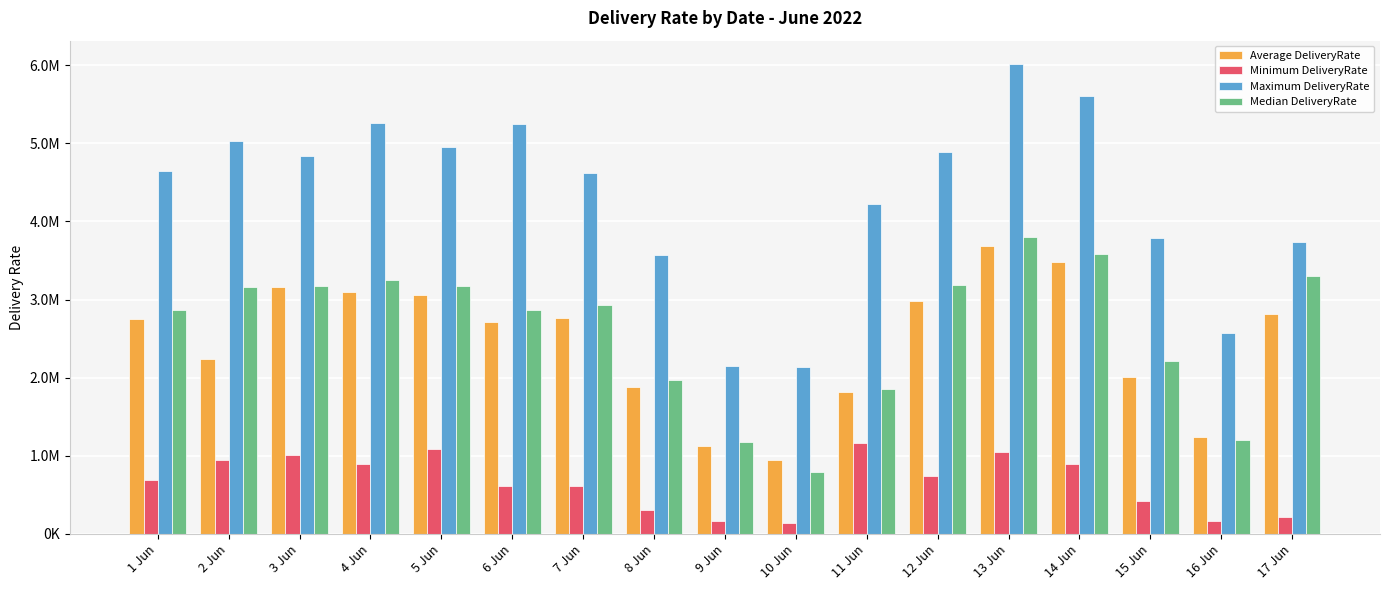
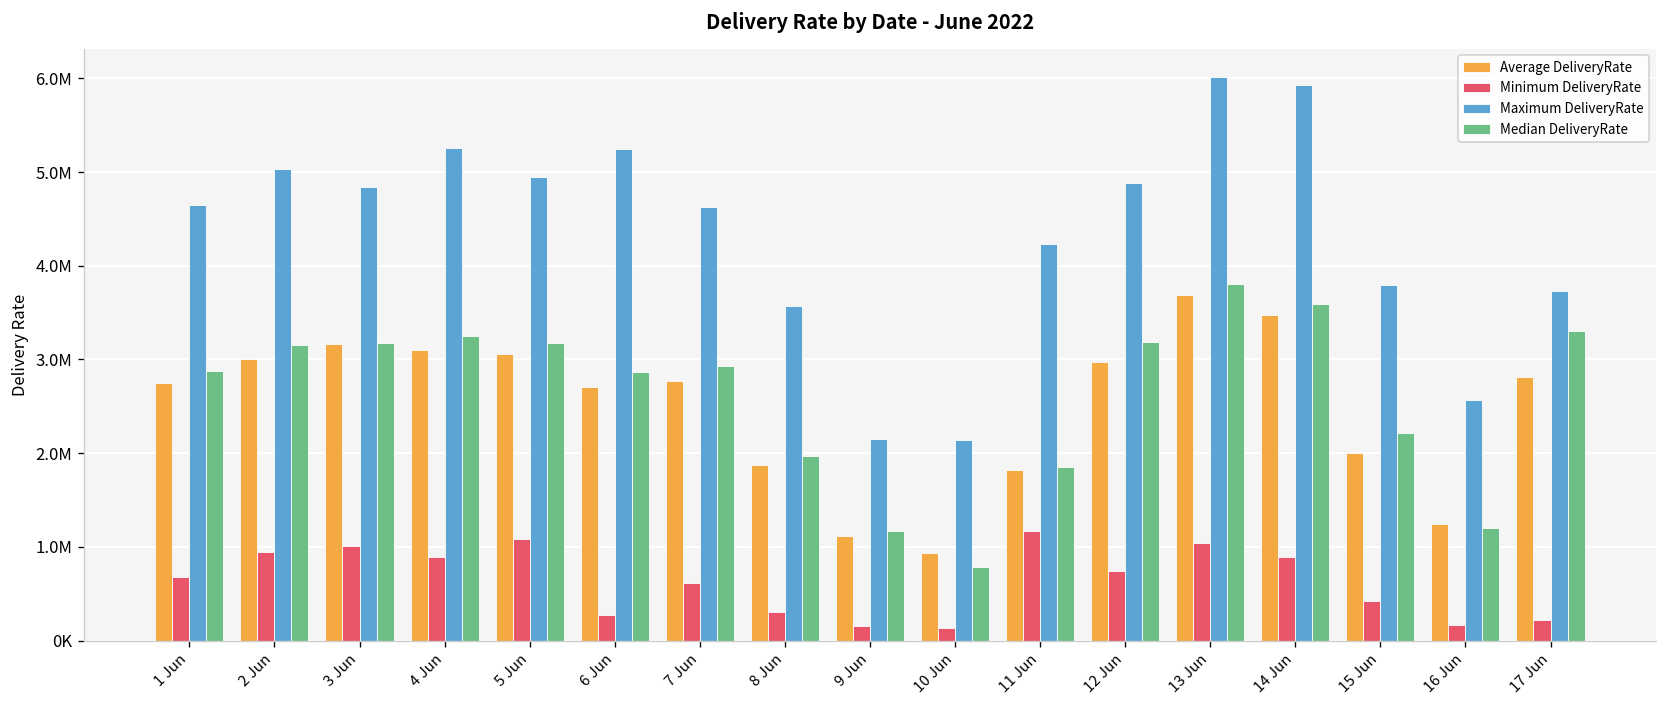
Average DeliveryRate, 2 Jun: 2200000 -> 3000000
Minimum DeliveryRate, 6 Jun: 600000 -> 300000
Maximum DeliveryRate, 14 Jun: 5600000 -> 5900000
